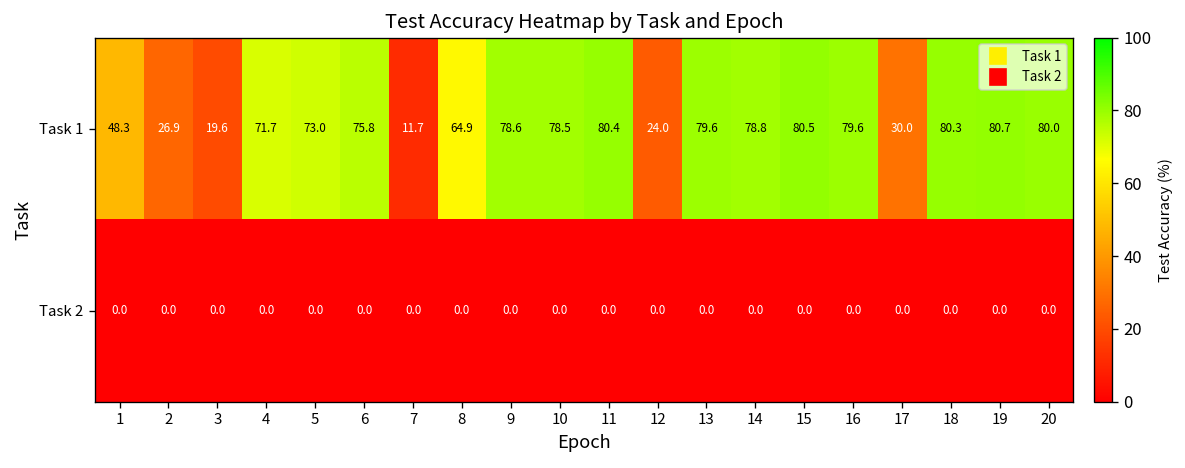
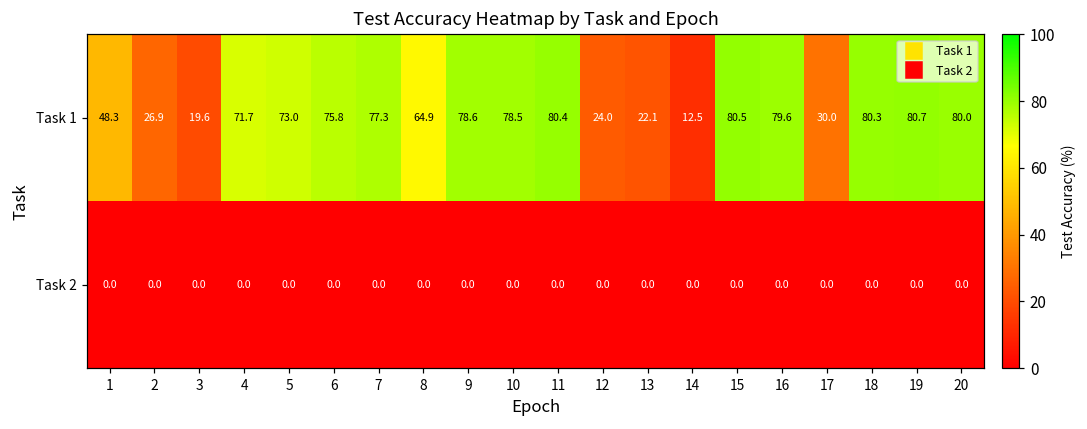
Task 1, 7: 11.7 -> 77.3
Task 1, 13: 79.6 -> 22.1
Task 1, 14: 78.8 -> 12.5
